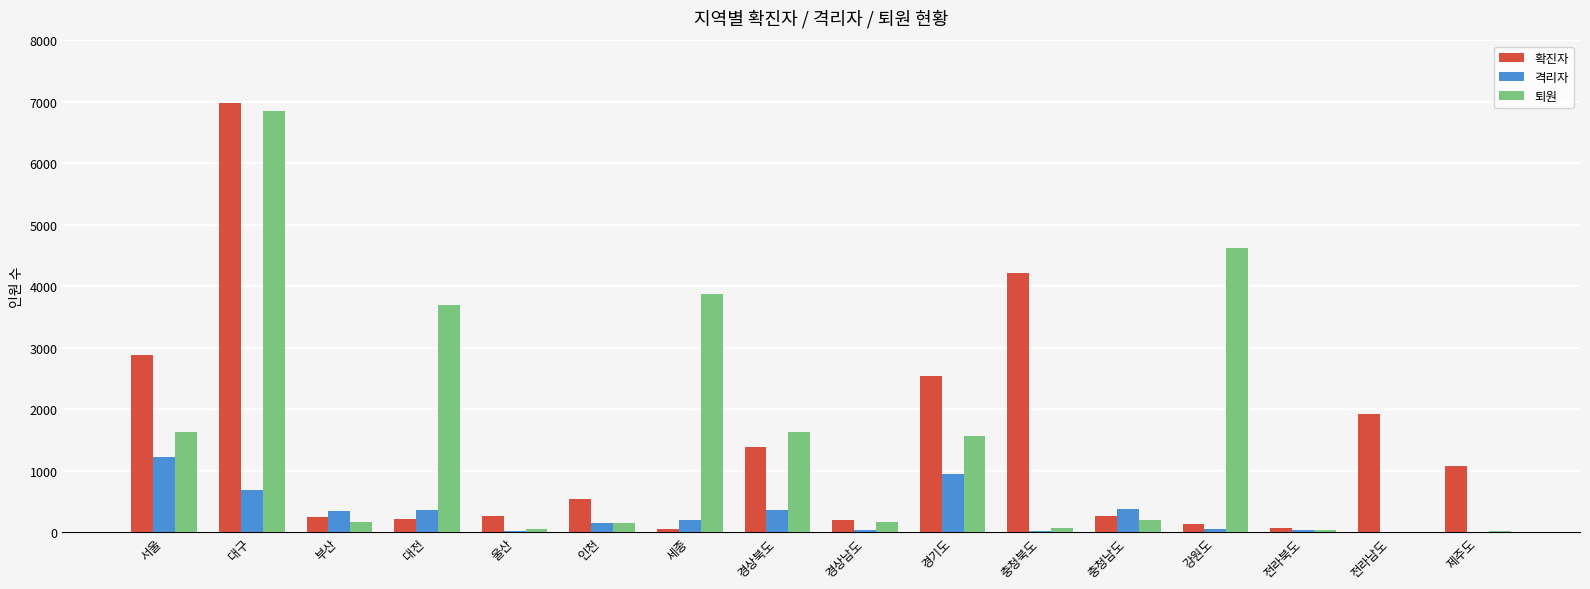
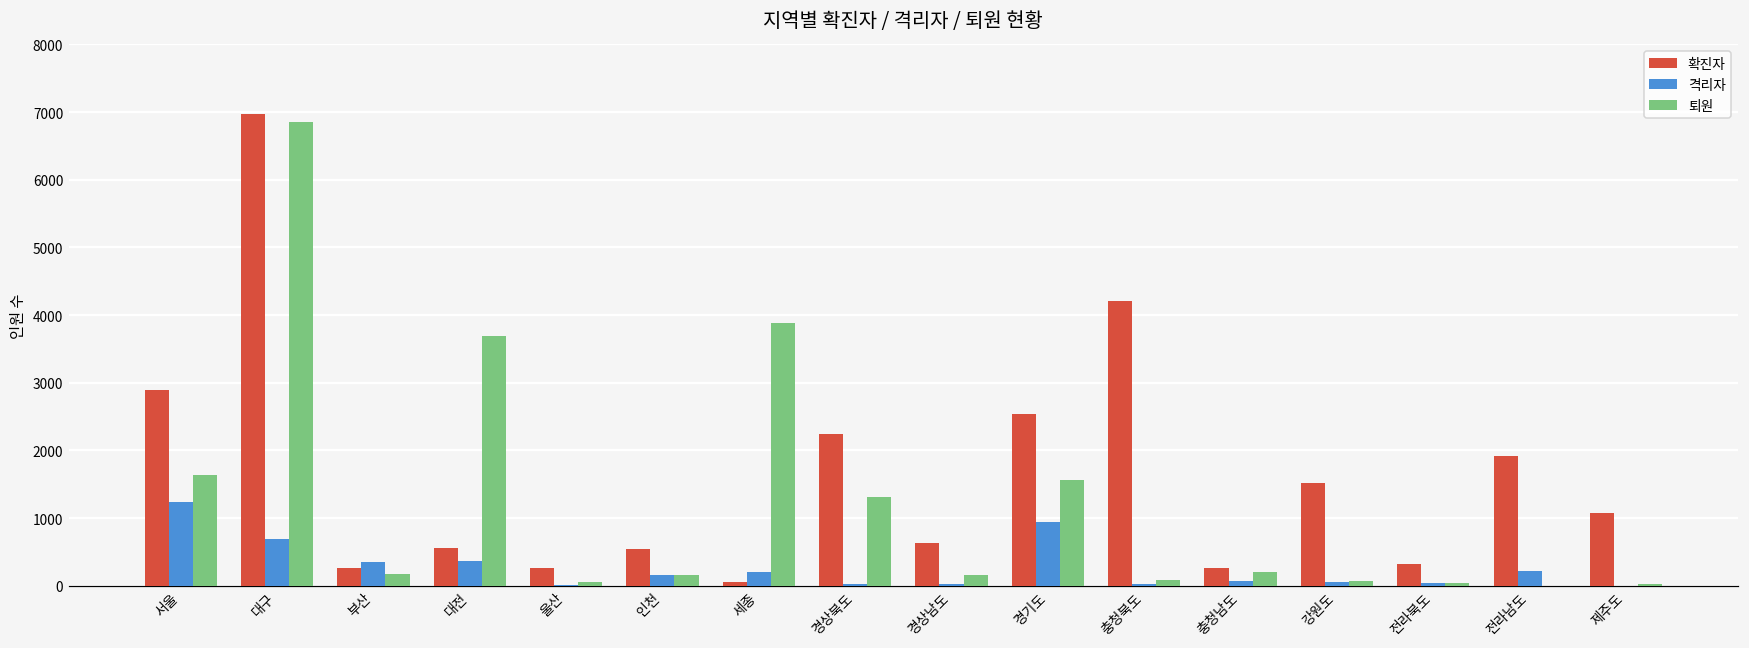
확진자, 대전: 200 -> 600
확진자, 경상북도: 1400 -> 2200
격리자, 경상북도: 400 -> 0
퇴원, 경상북도: 1600 -> 1300
확진자, 경상남도: 200 -> 600
격리자, 충청남도: 400 -> 100
확진자, 강원도: 100 -> 1500
퇴원, 강원도: 4600 -> 100
확진자, 전라북도: 100 -> 300
격리자, 전라남도: 0 -> 200
